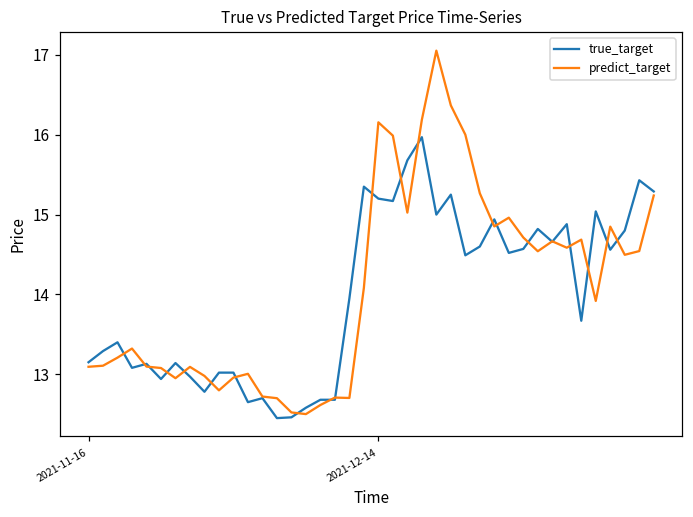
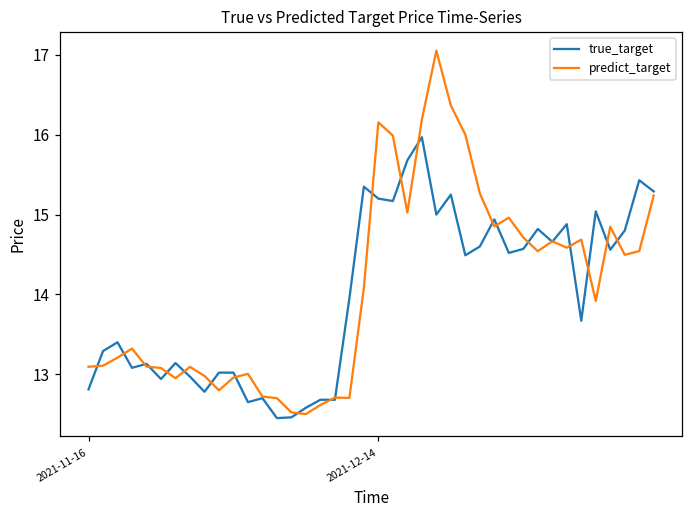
true_target, 2021-11-16: 13.2 -> 12.8
